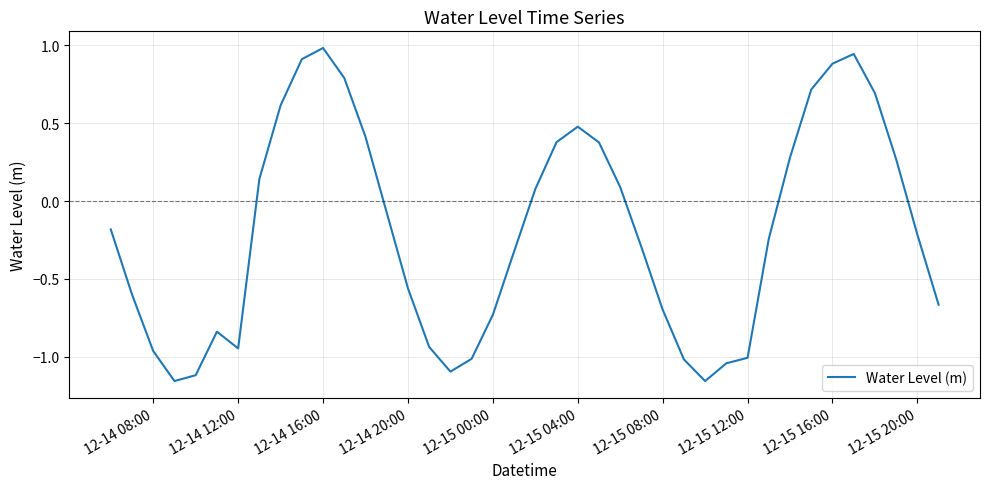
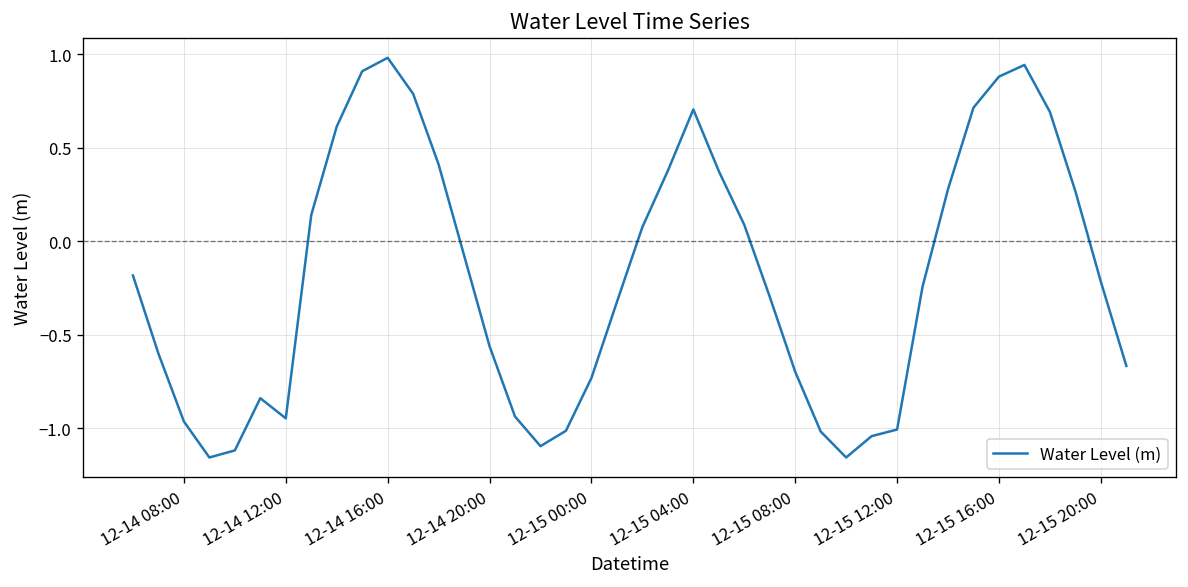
12-15 04:00: 0.48 -> 0.71
